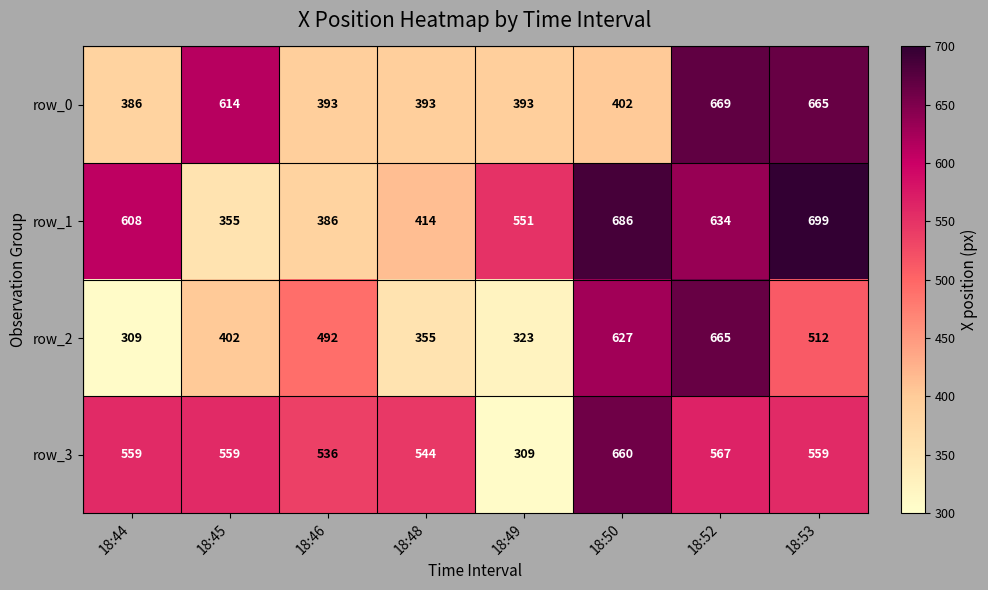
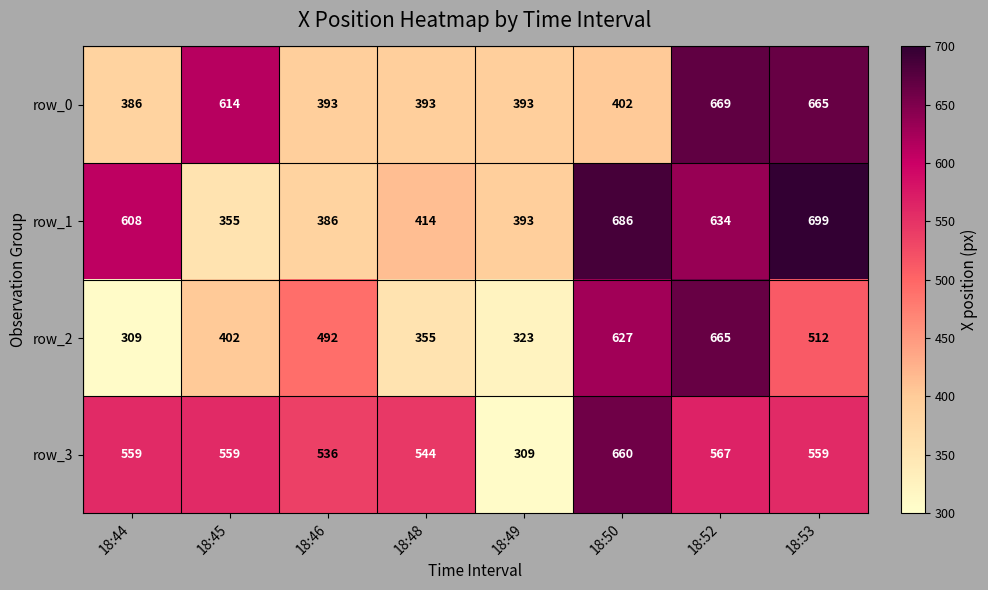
row_1, 18:49: 551 -> 393
